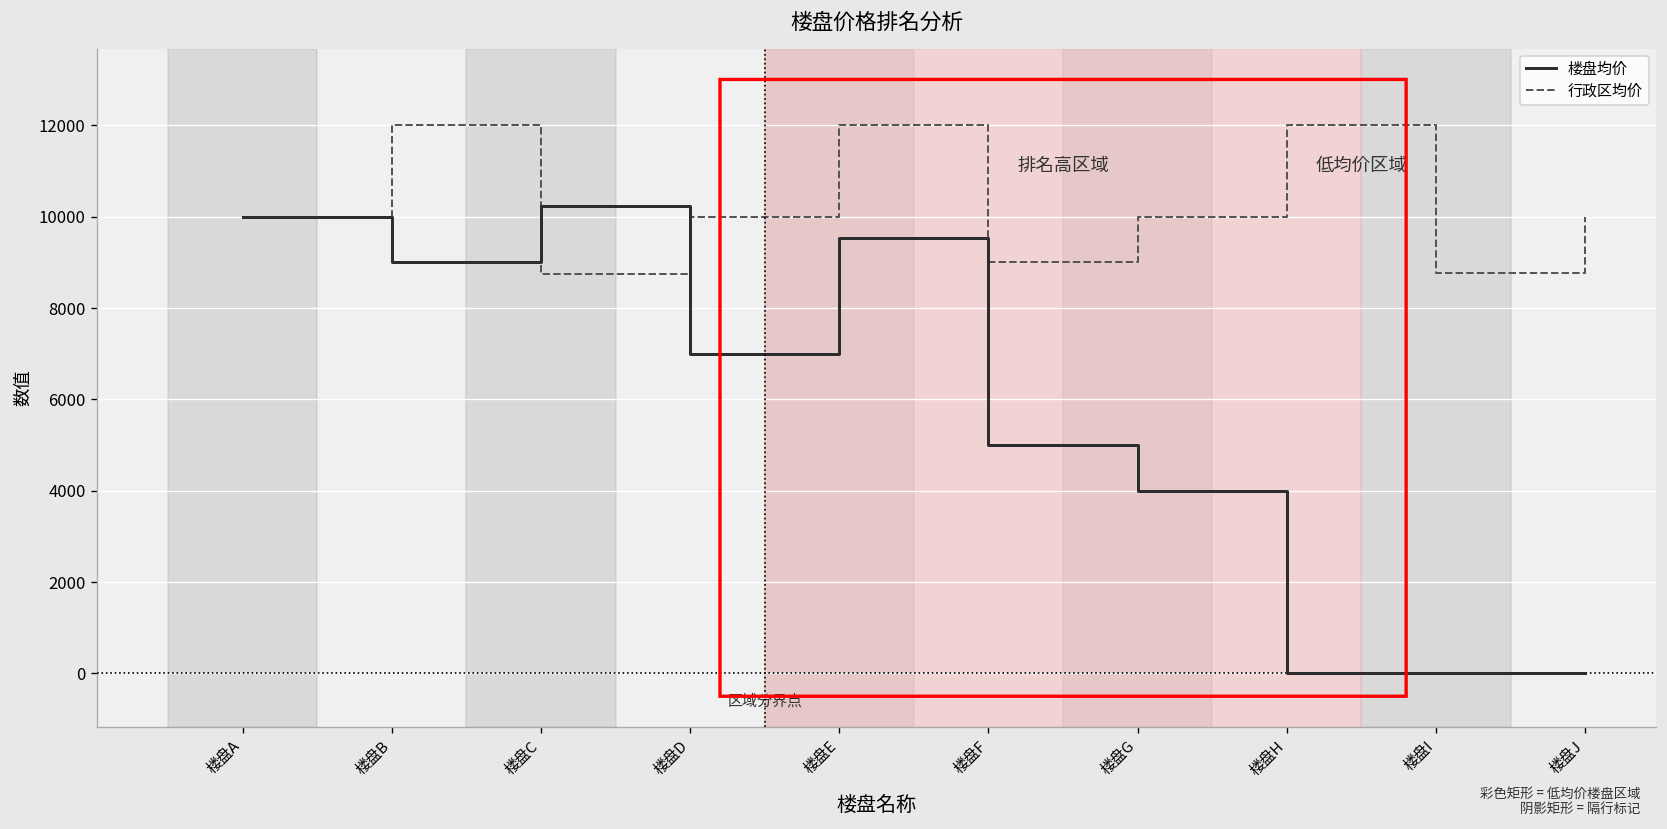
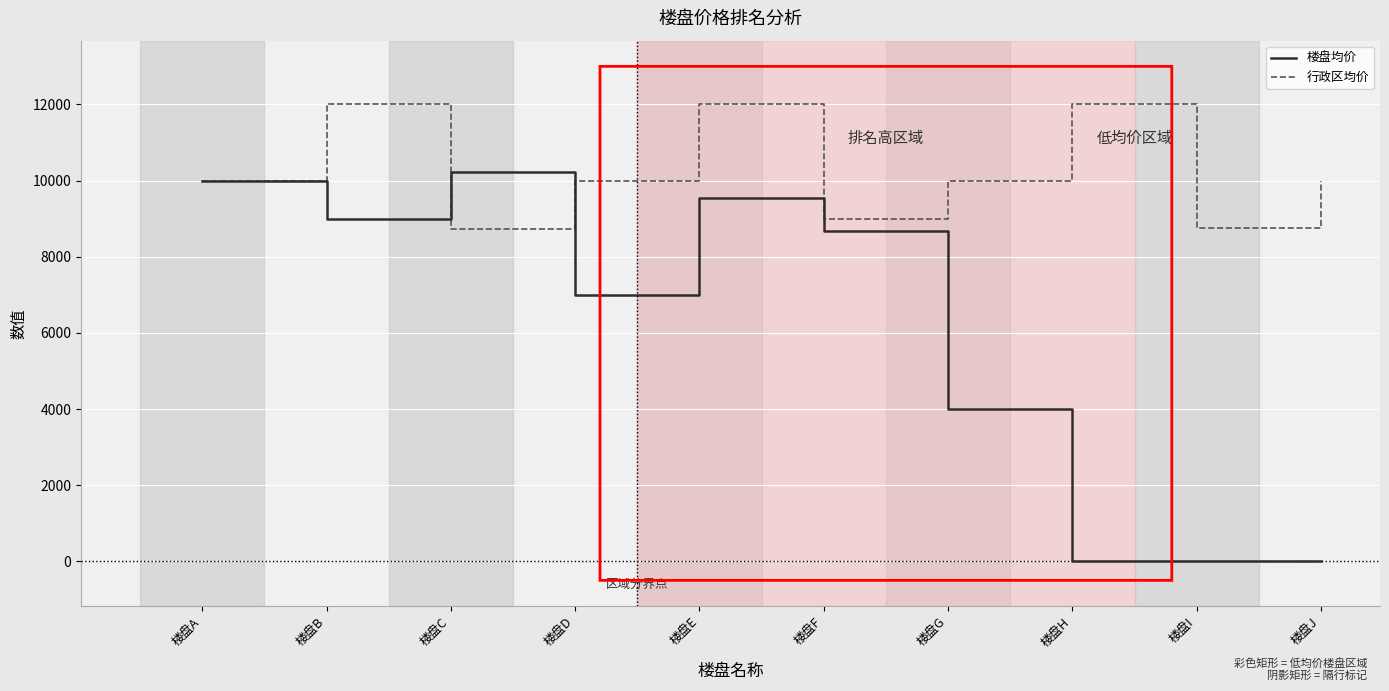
楼盘均价, 楼盘F: 5000 -> 8700
